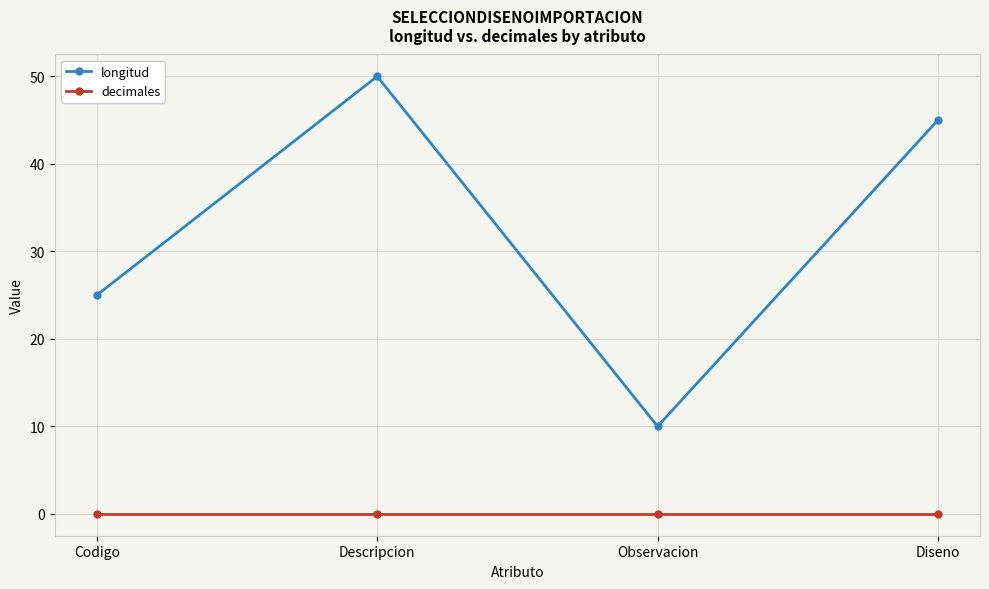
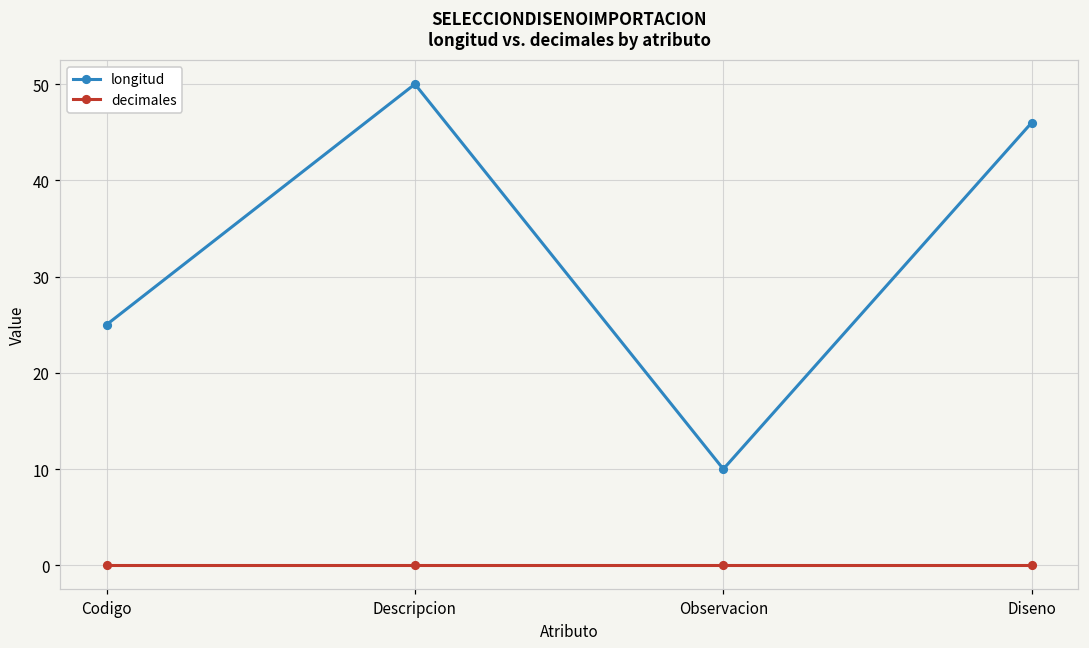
longitud, Diseno: 45 -> 46
